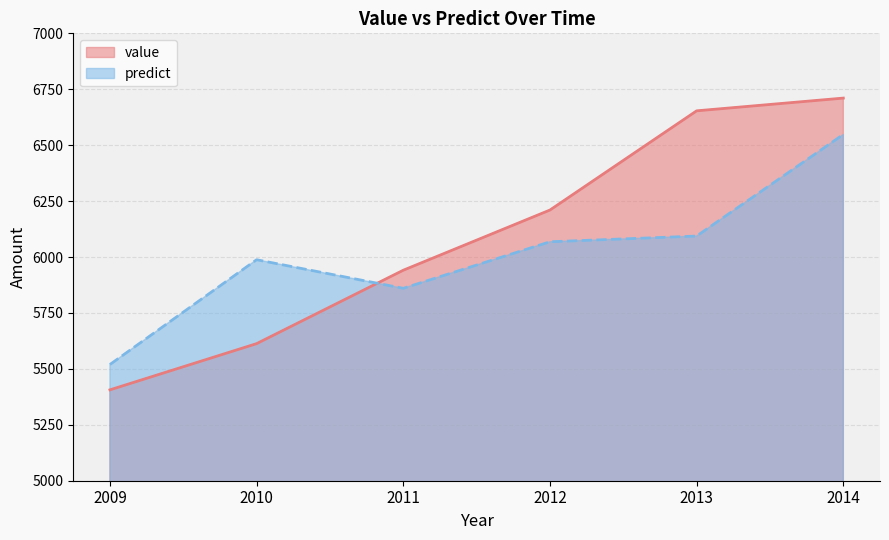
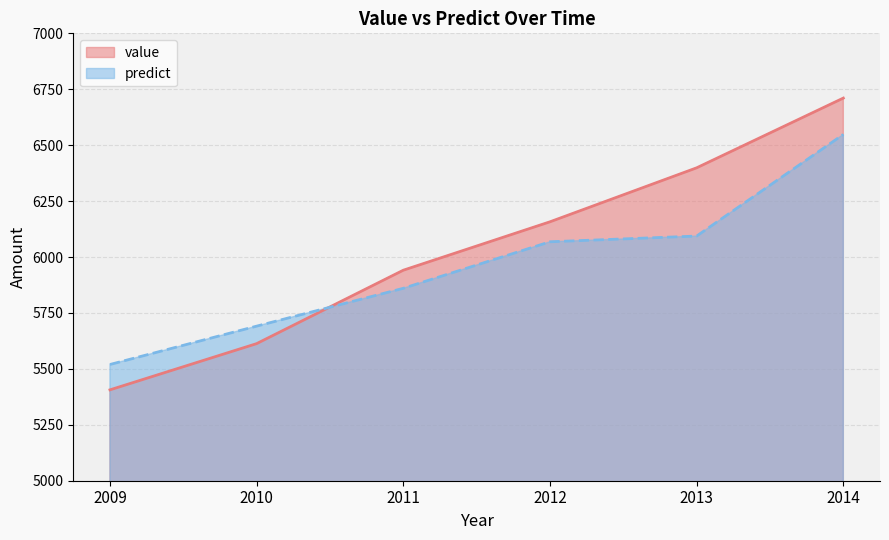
predict, 2010: 5990 -> 5690
value, 2012: 6210 -> 6160
value, 2013: 6650 -> 6400
